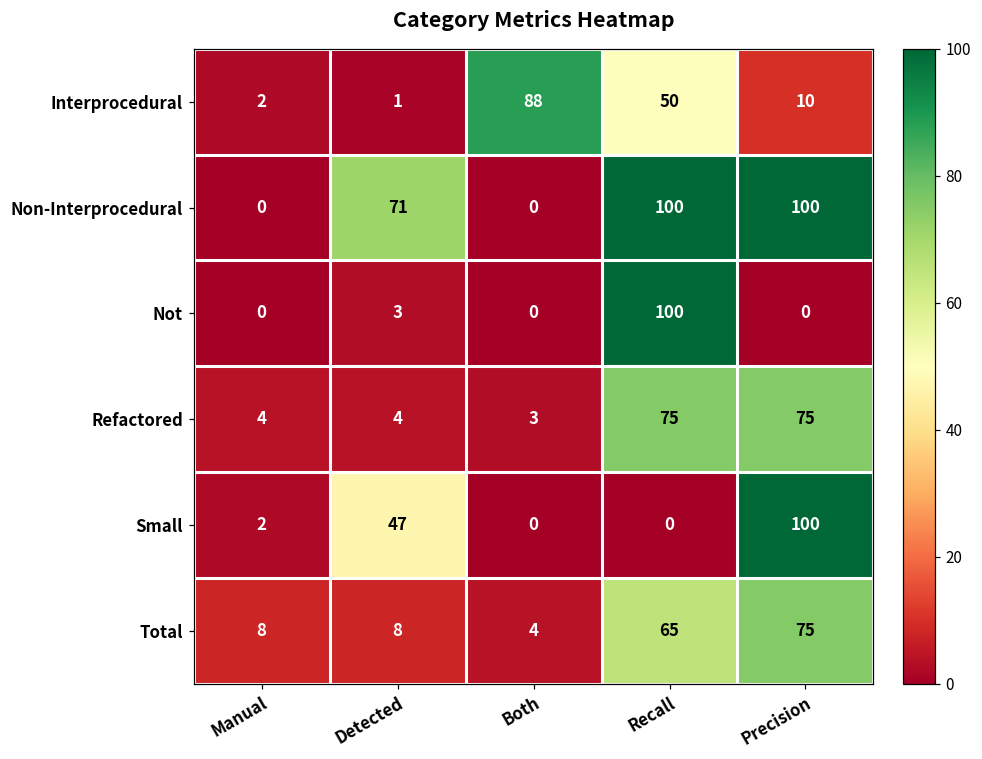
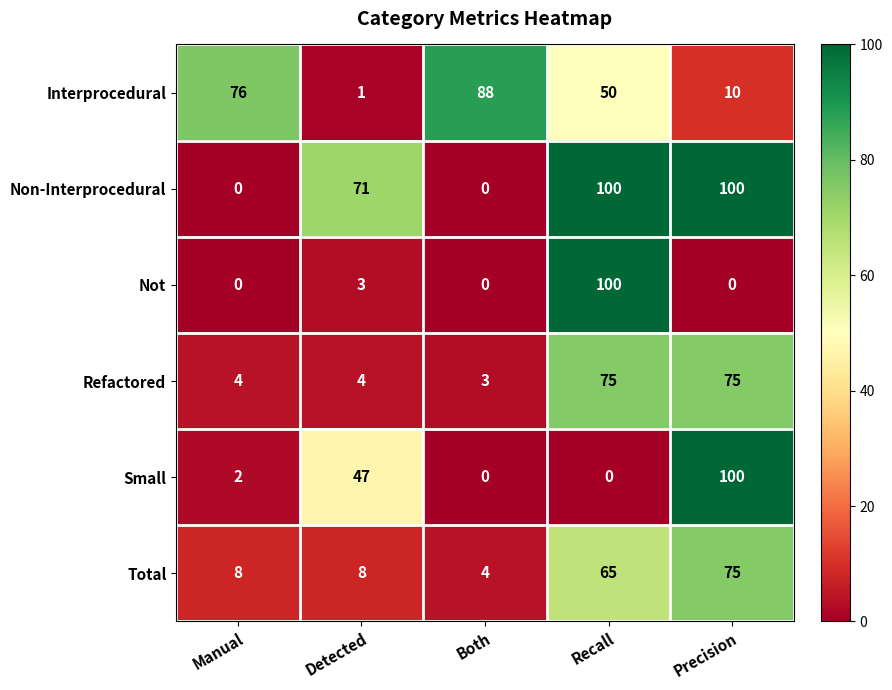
Interprocedural, Manual: 2 -> 76
